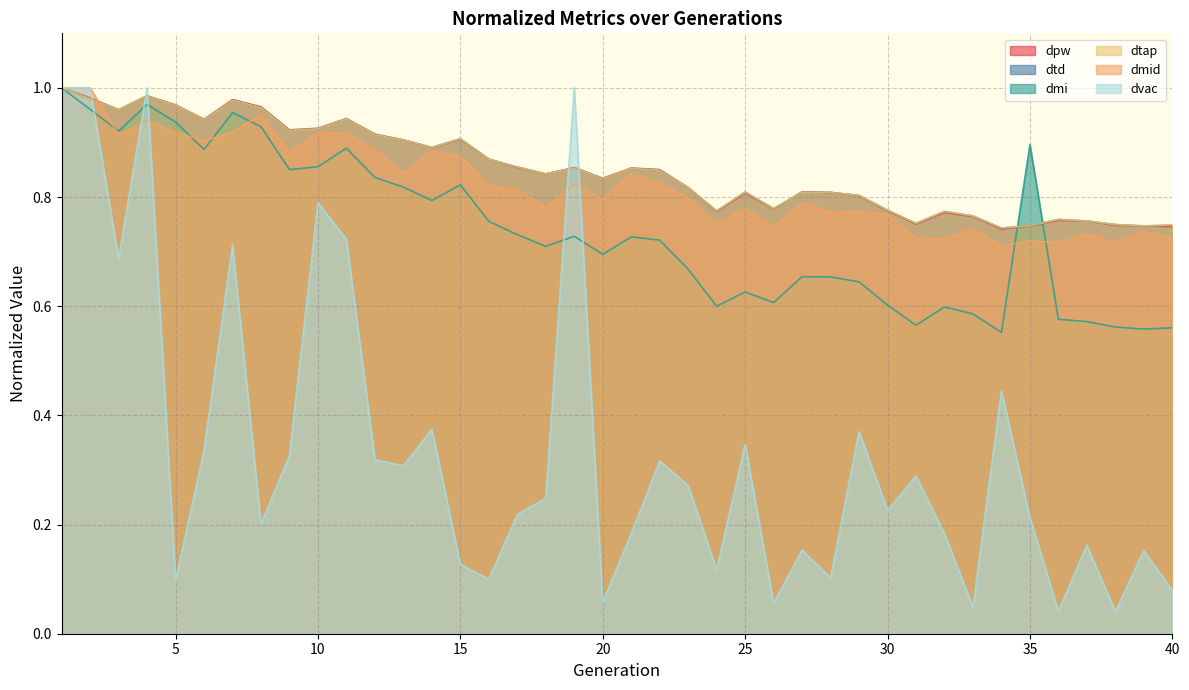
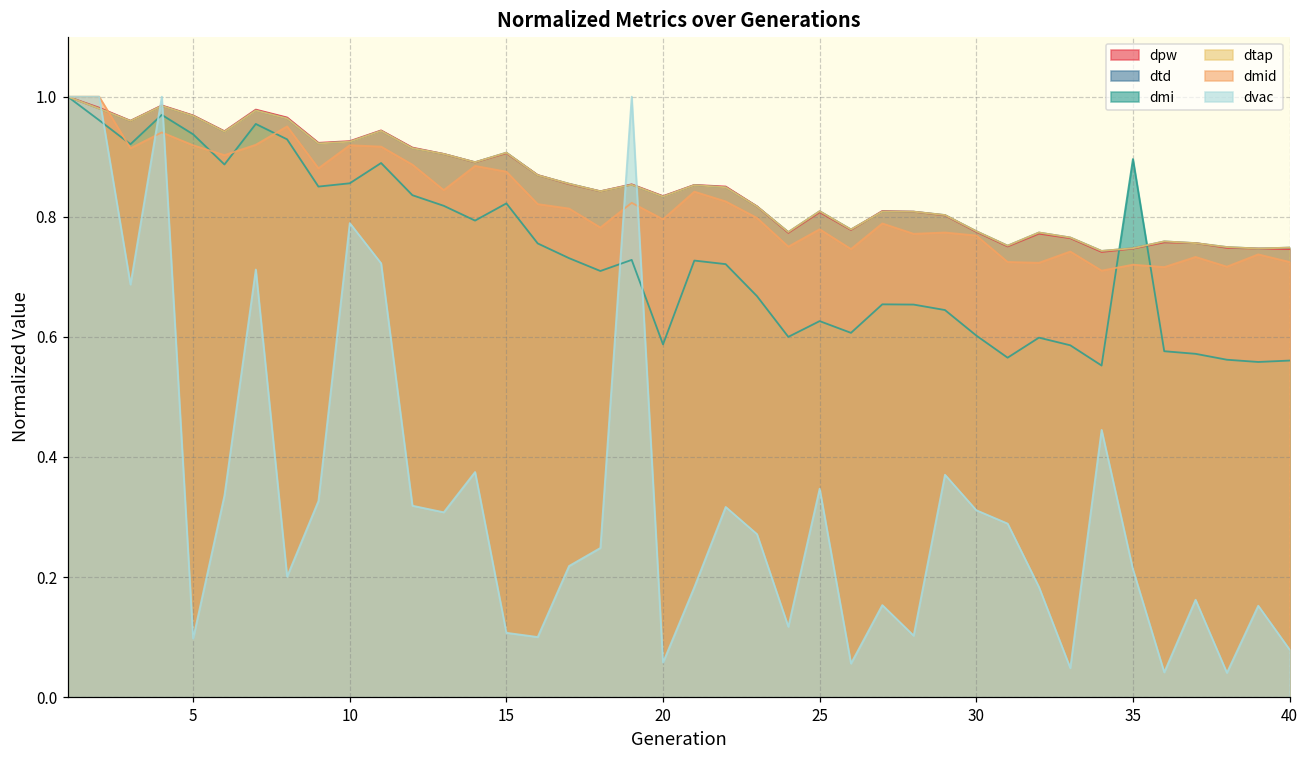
dvac, 15: 0.13 -> 0.11
dmi, 20: 0.70 -> 0.59
dvac, 30: 0.23 -> 0.31
